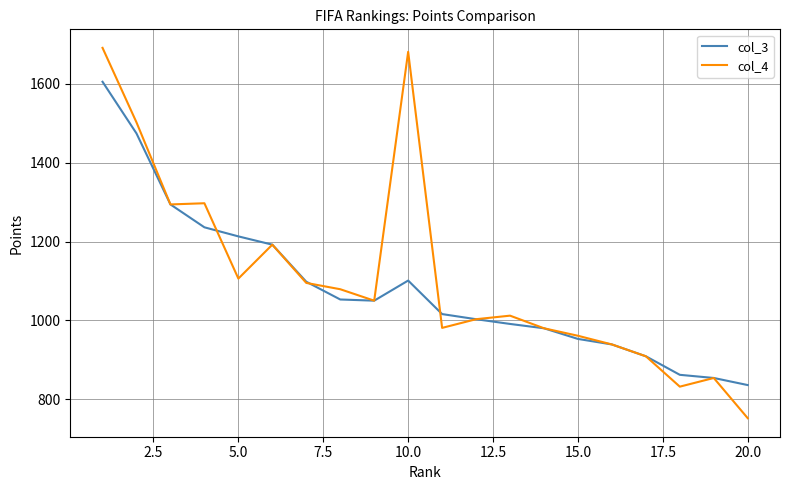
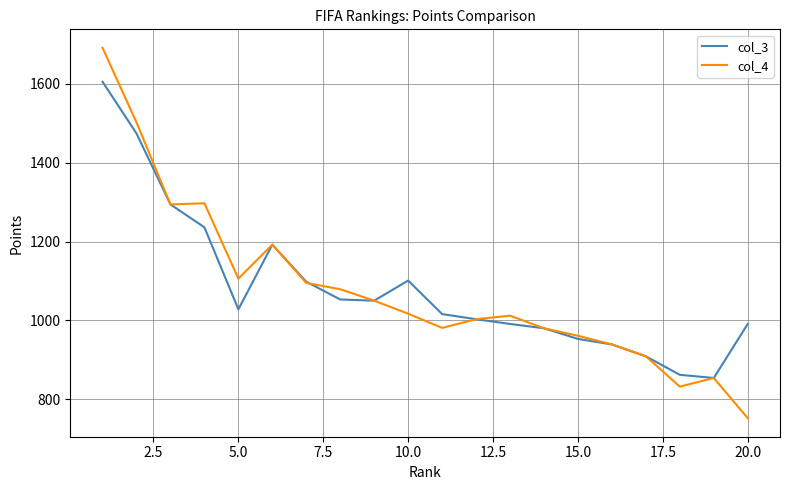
col_3, 5.0: 1210 -> 1030
col_4, 10.0: 1680 -> 1020
col_3, 20.0: 840 -> 990
